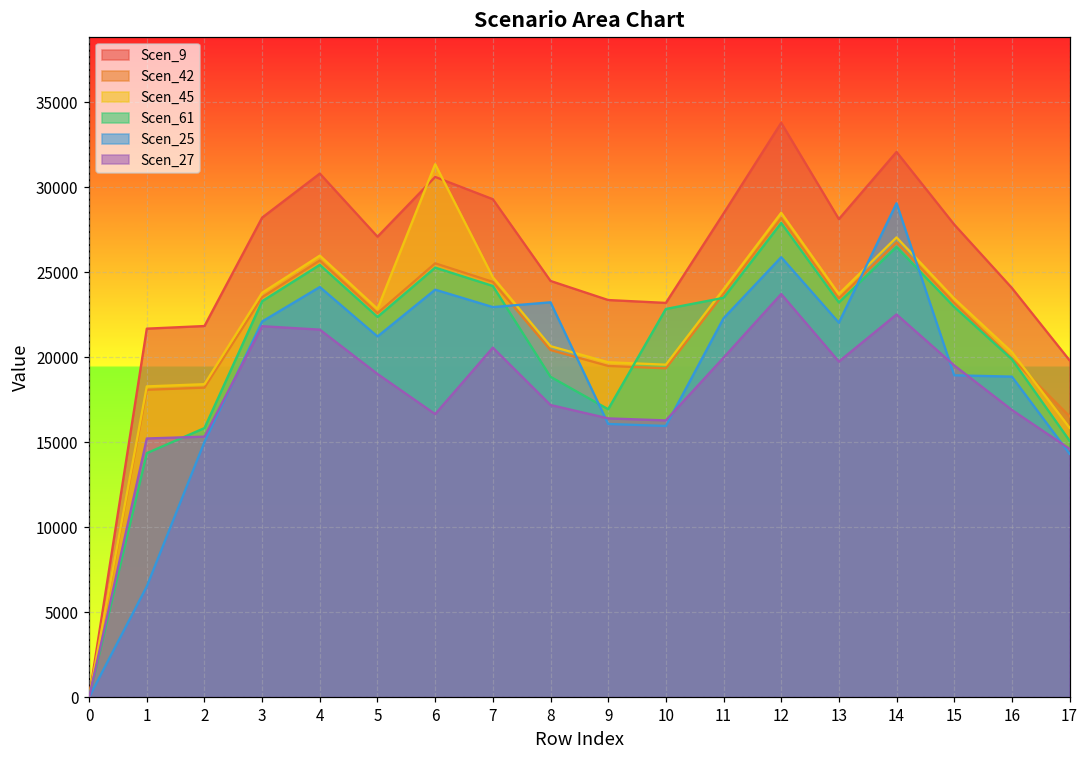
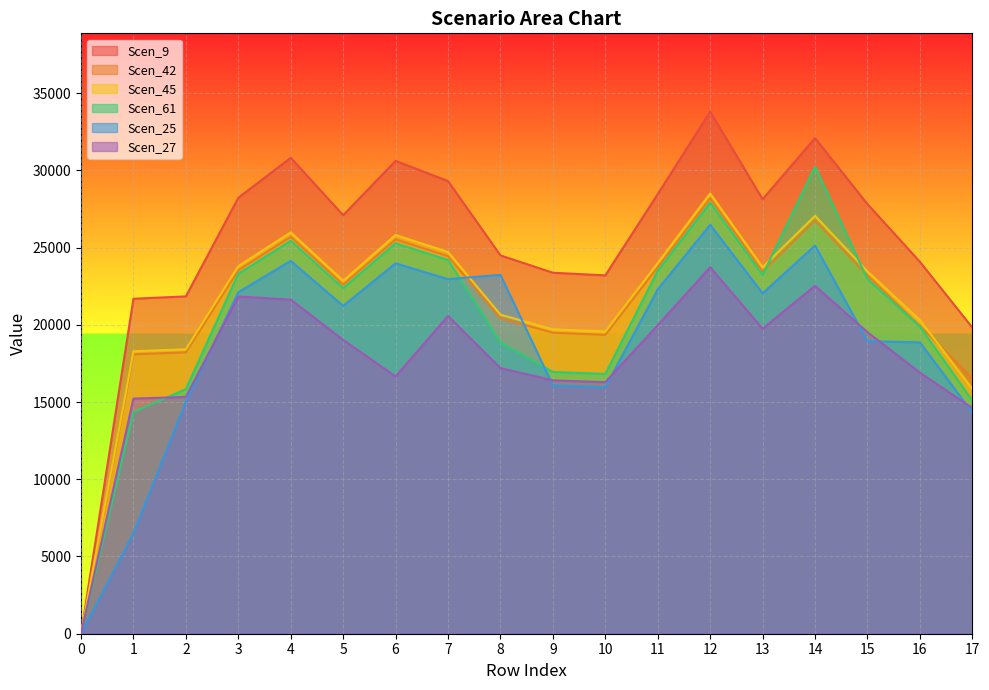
Scen_45, 6: 31400 -> 25800
Scen_61, 10: 22800 -> 16800
Scen_25, 12: 25900 -> 26500
Scen_61, 14: 26500 -> 30200
Scen_25, 14: 29100 -> 25100
